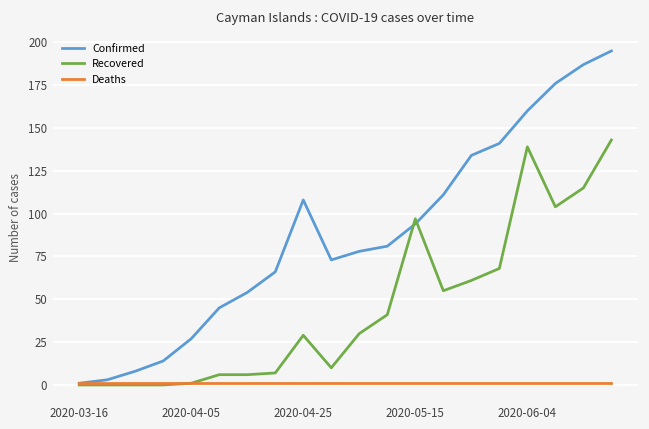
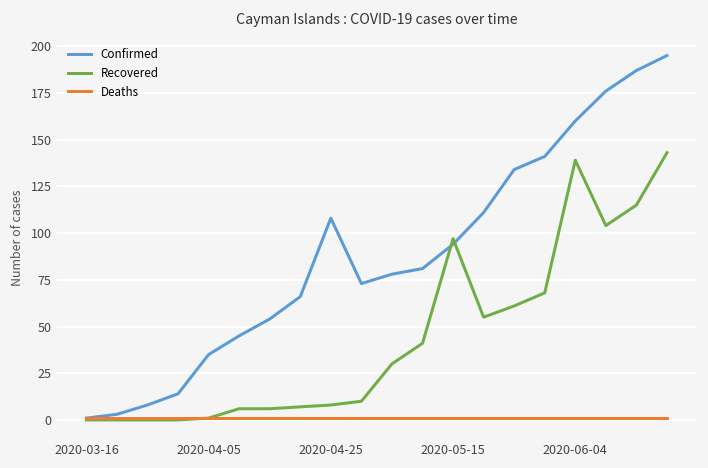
Confirmed, 2020-04-05: 27 -> 35
Recovered, 2020-04-25: 29 -> 8
